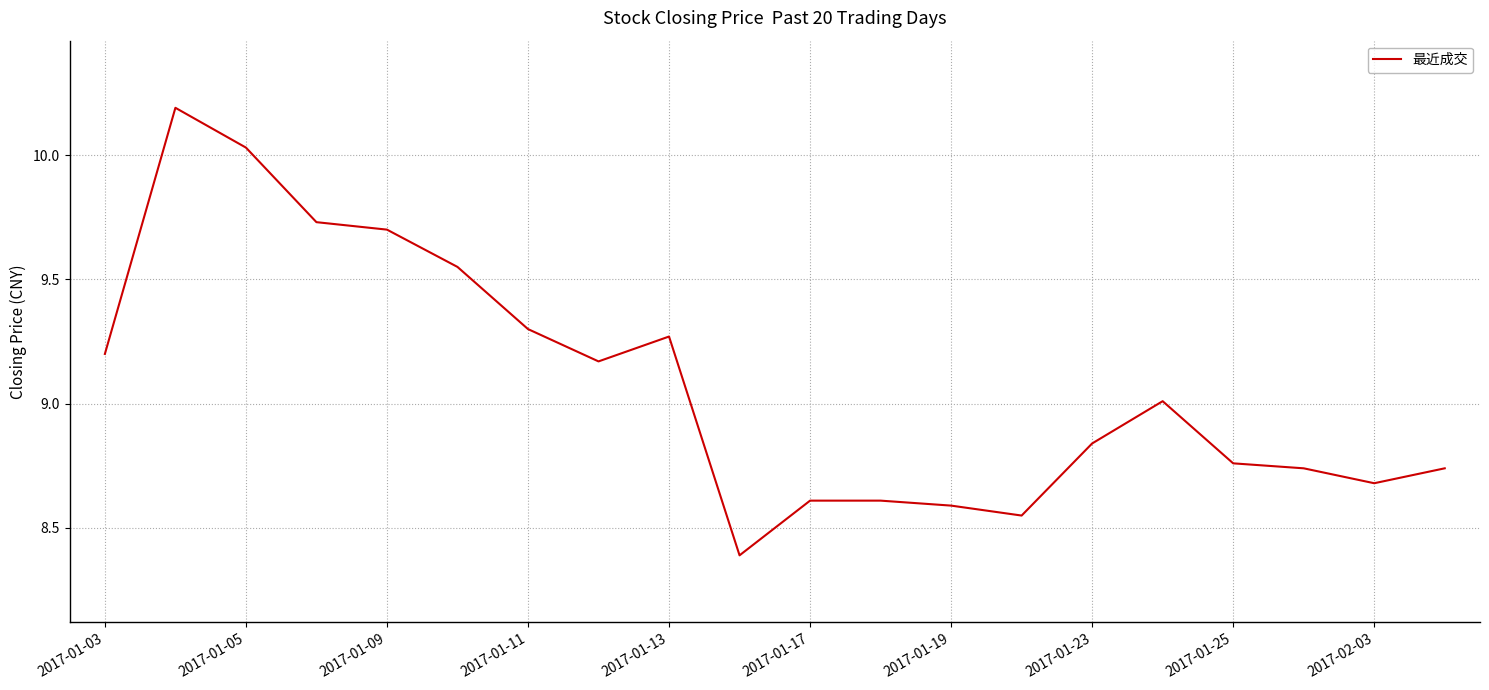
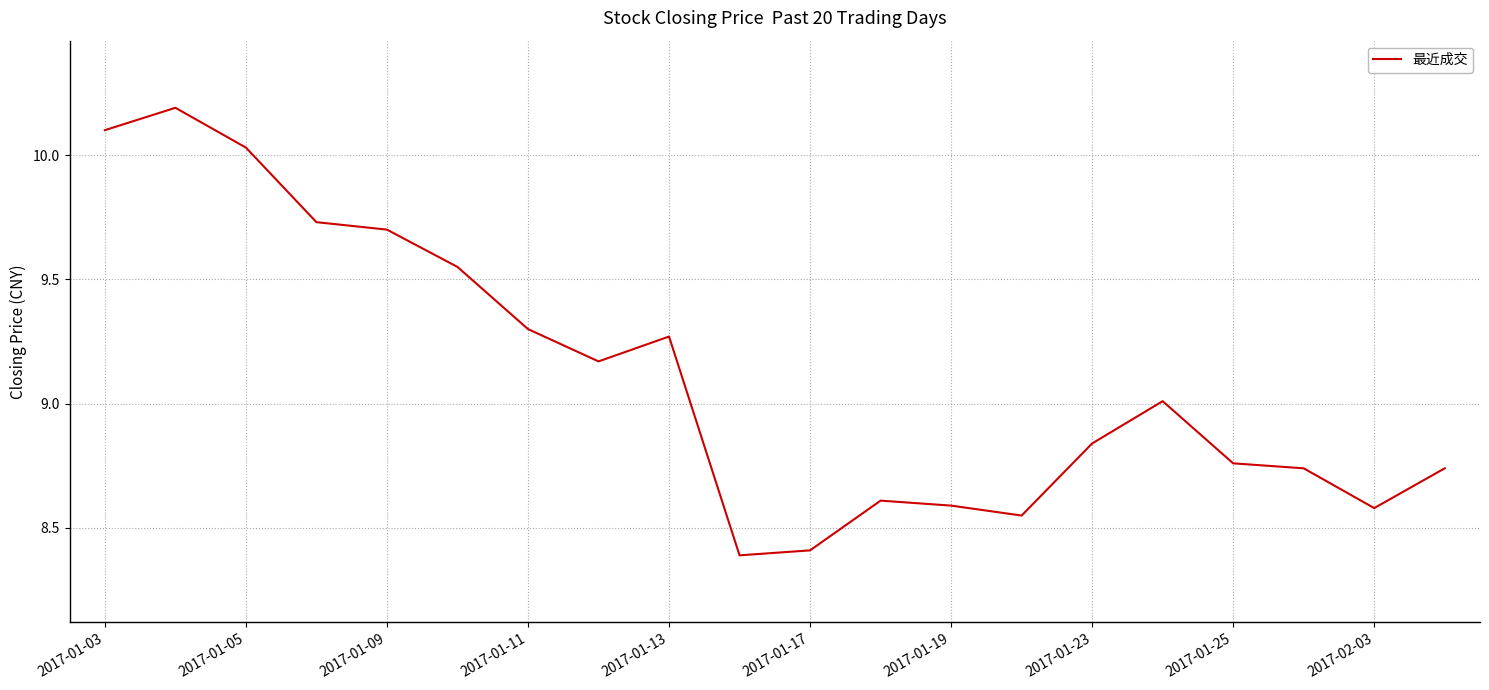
2017-01-03: 9.2 -> 10.1
2017-01-17: 8.61 -> 8.41
2017-02-03: 8.68 -> 8.58
